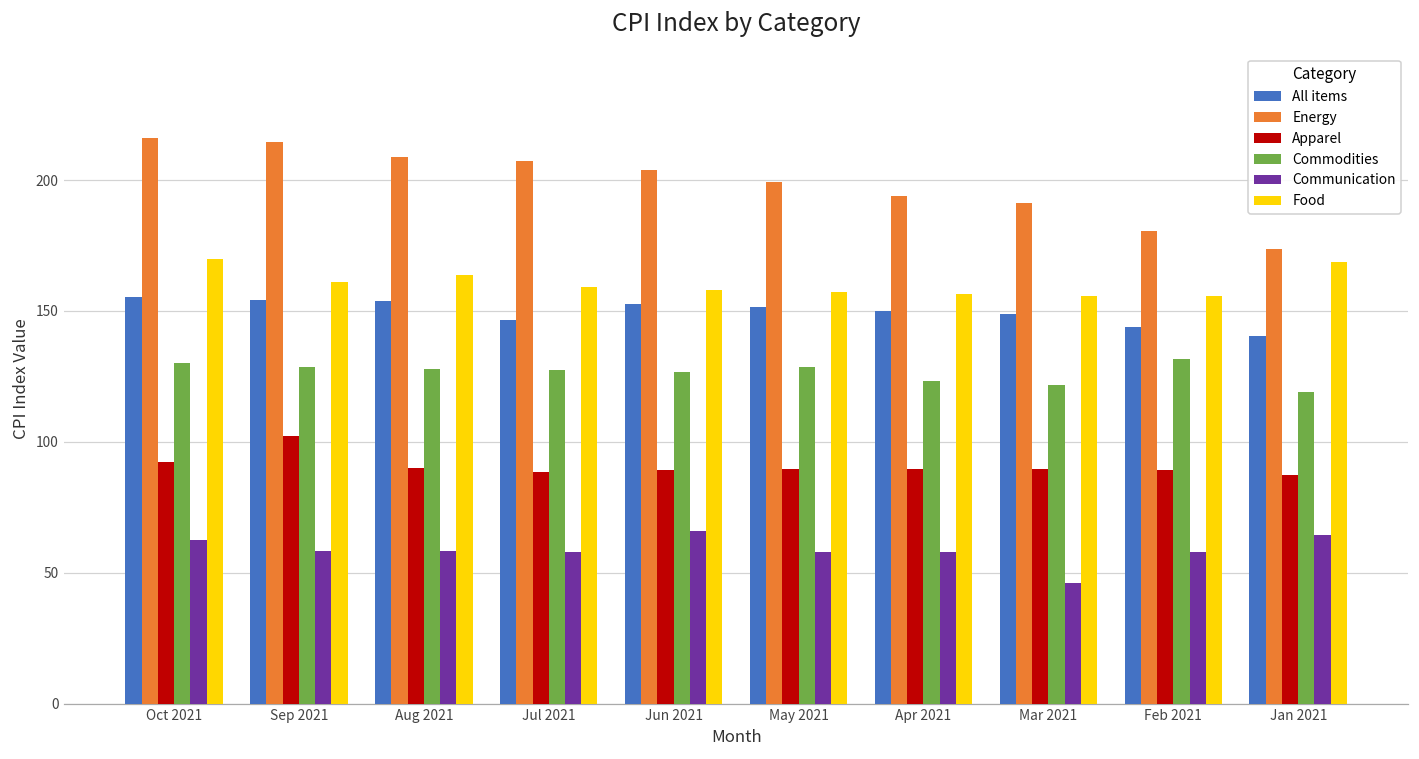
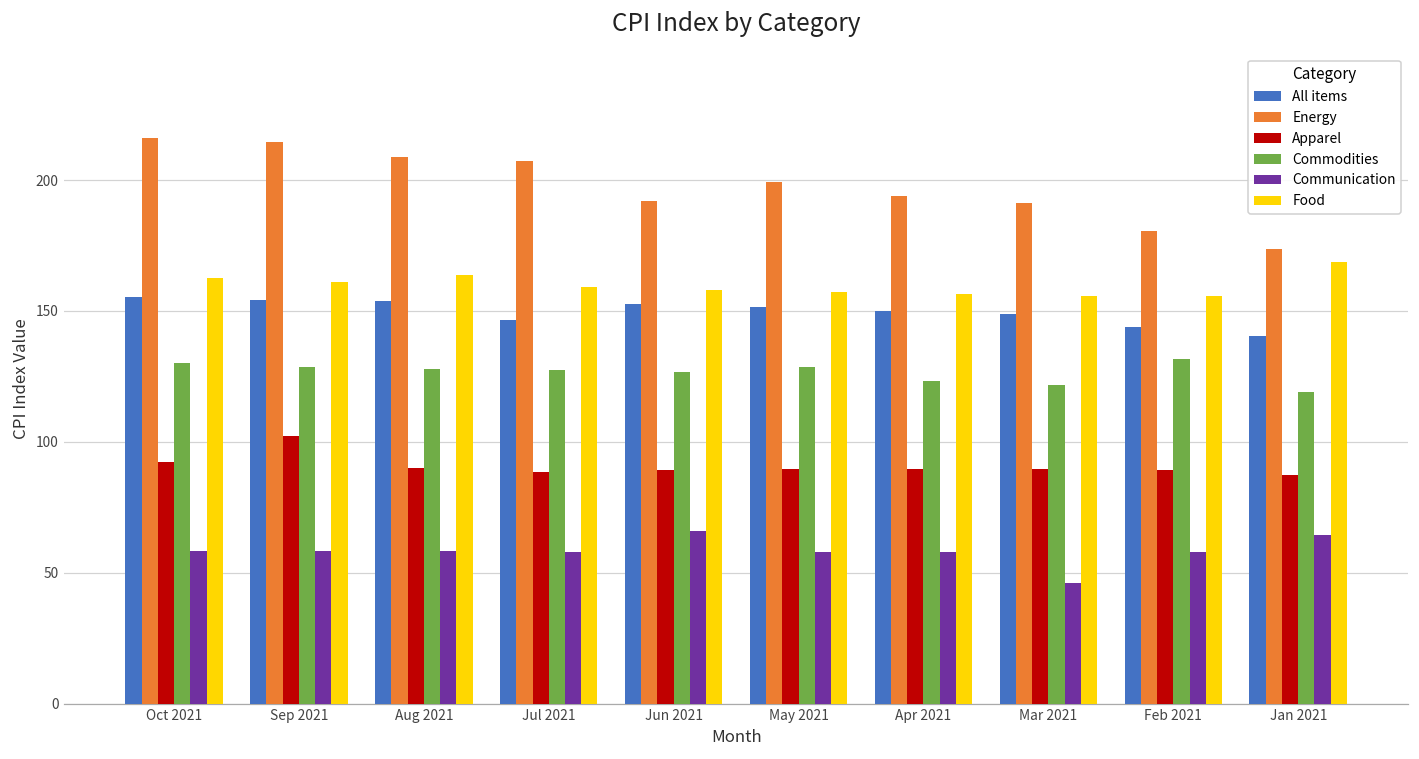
Communication, Oct 2021: 63 -> 58
Food, Oct 2021: 170 -> 163
Energy, Jun 2021: 204 -> 192
